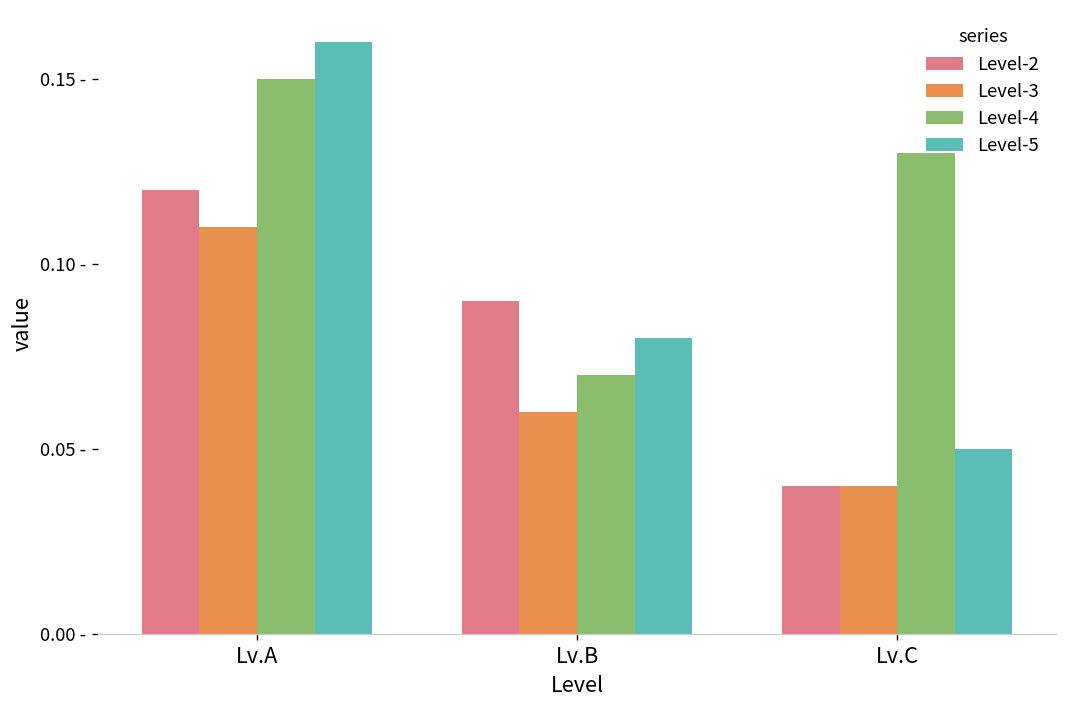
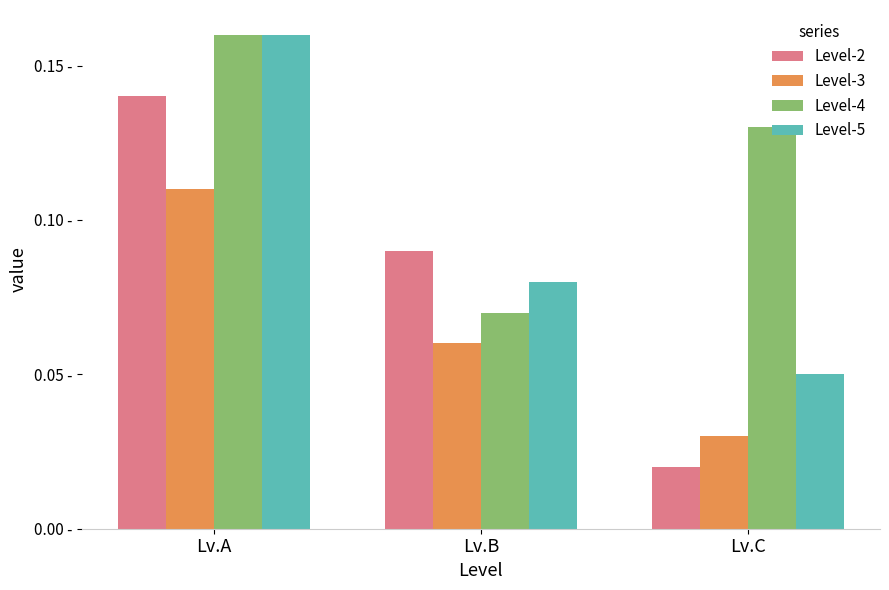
Level-2, Lv.A: 0.12 - -> 0.14 -
Level-4, Lv.A: 0.15 - -> 0.16 -
Level-2, Lv.C: 0.04 - -> 0.02 -
Level-3, Lv.C: 0.04 - -> 0.03 -
